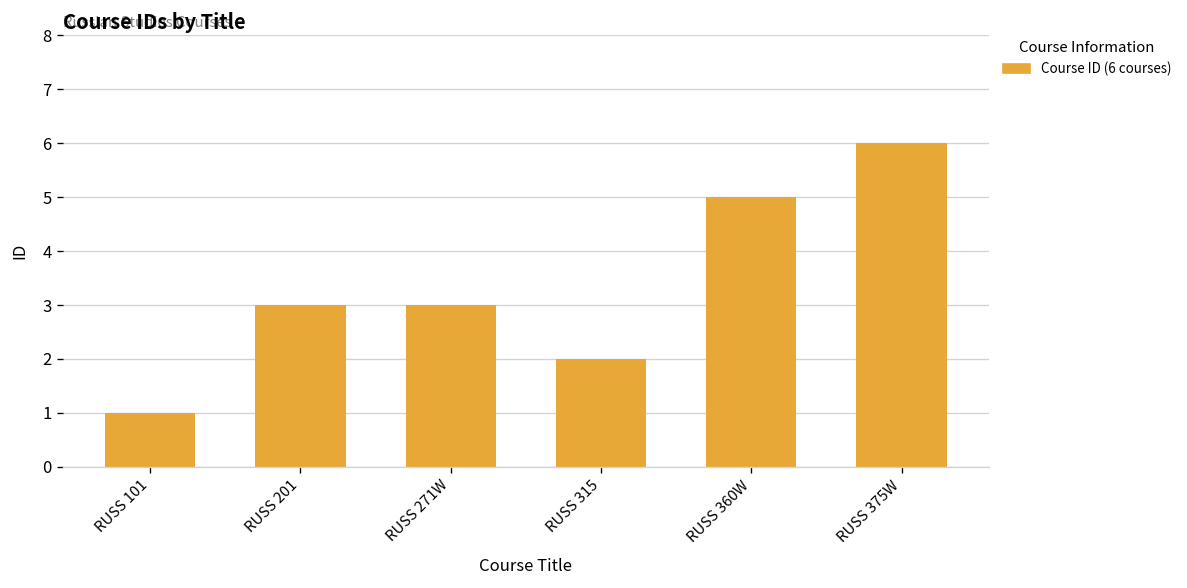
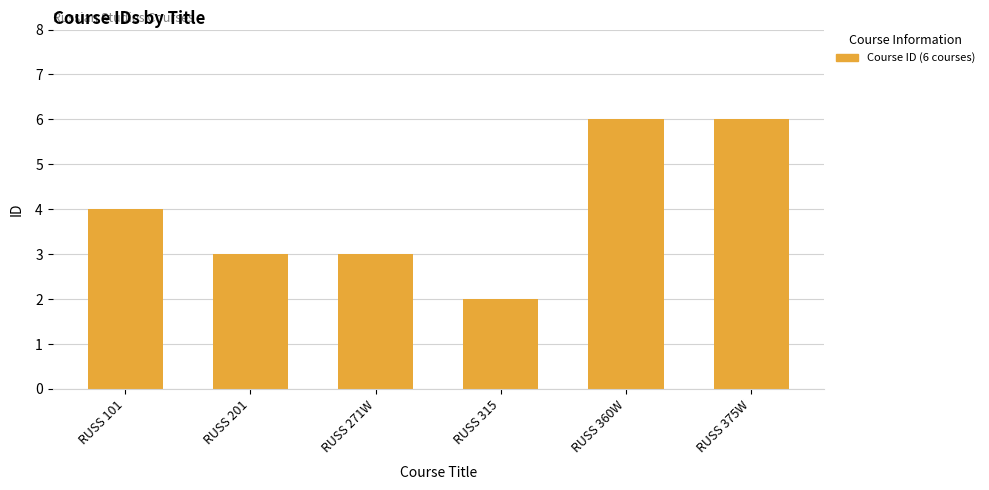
RUSS 101: 1 -> 4
RUSS 360W: 5 -> 6
